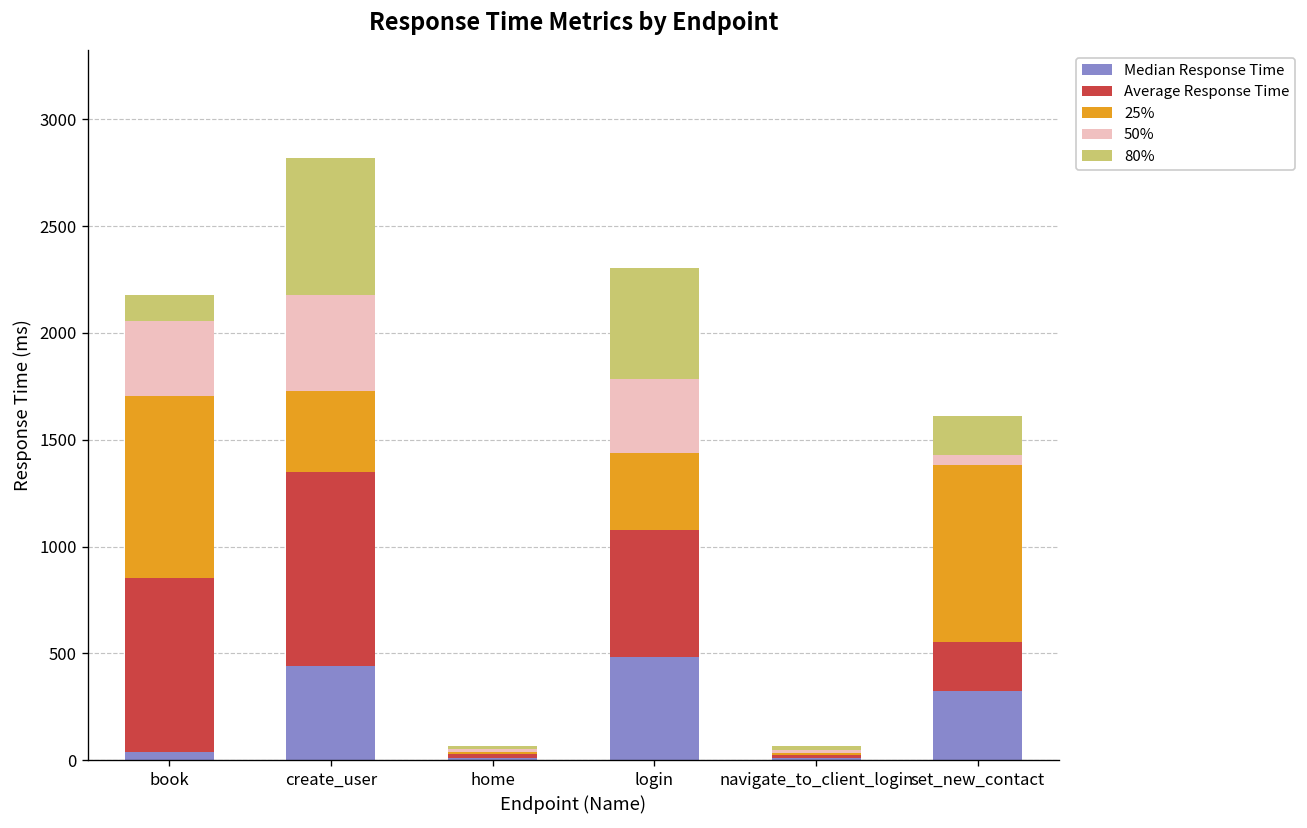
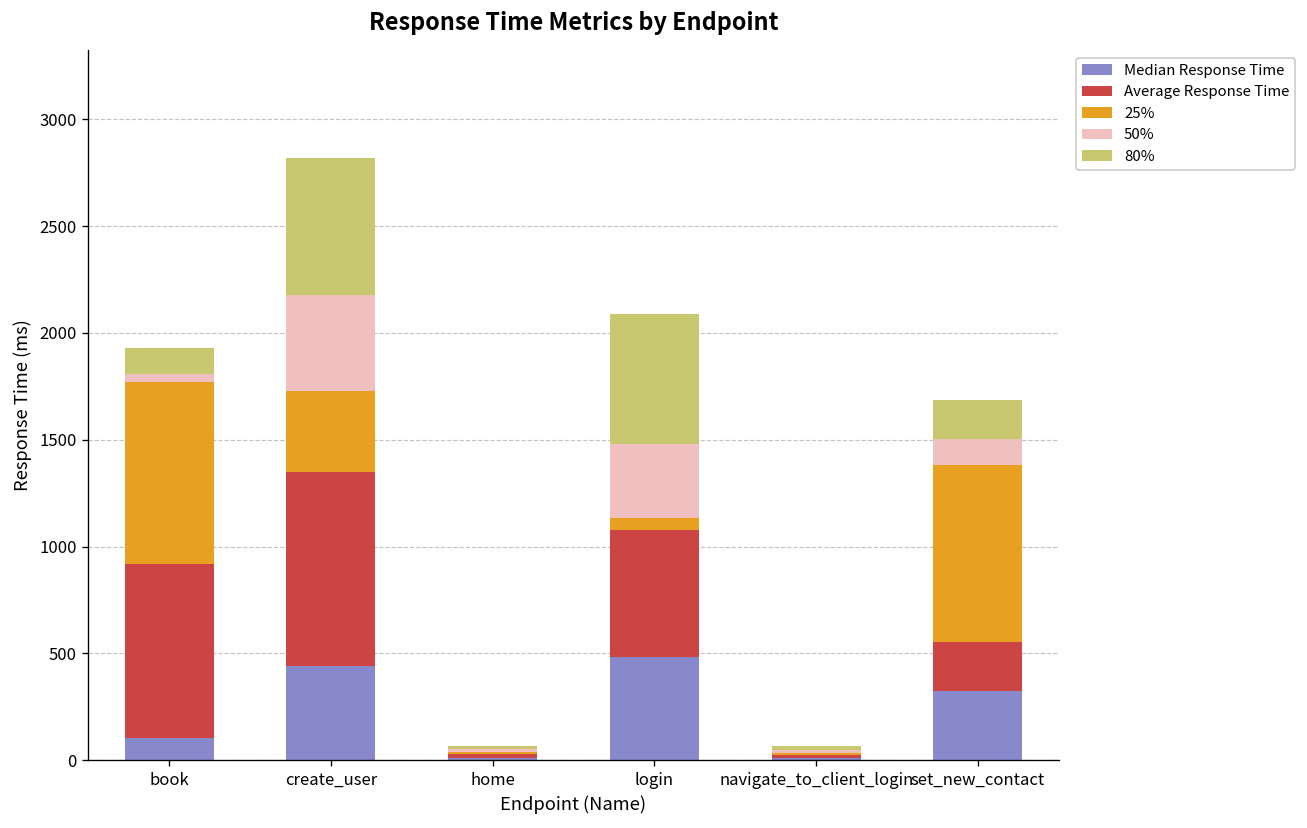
Median Response Time, book: 40 -> 100
50%, book: 350 -> 40
25%, login: 360 -> 60
80%, login: 520 -> 610
50%, set_new_contact: 40 -> 120
